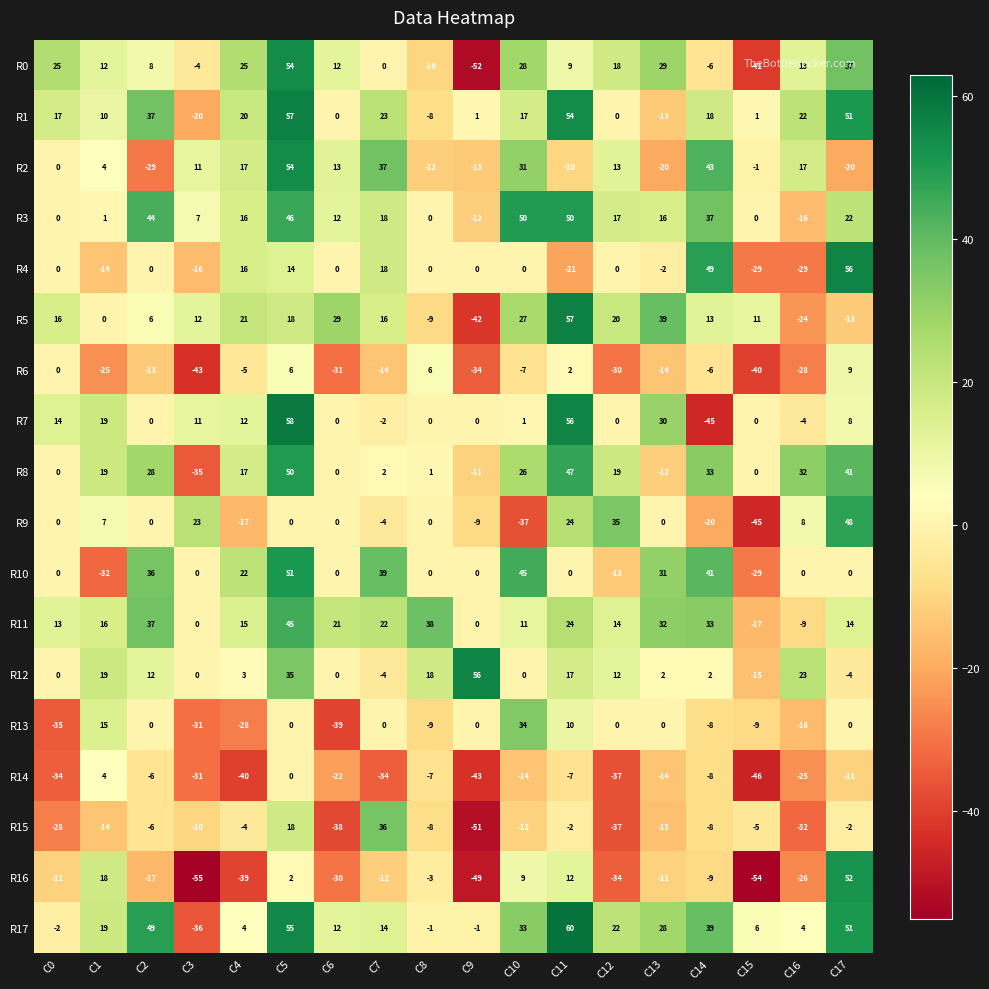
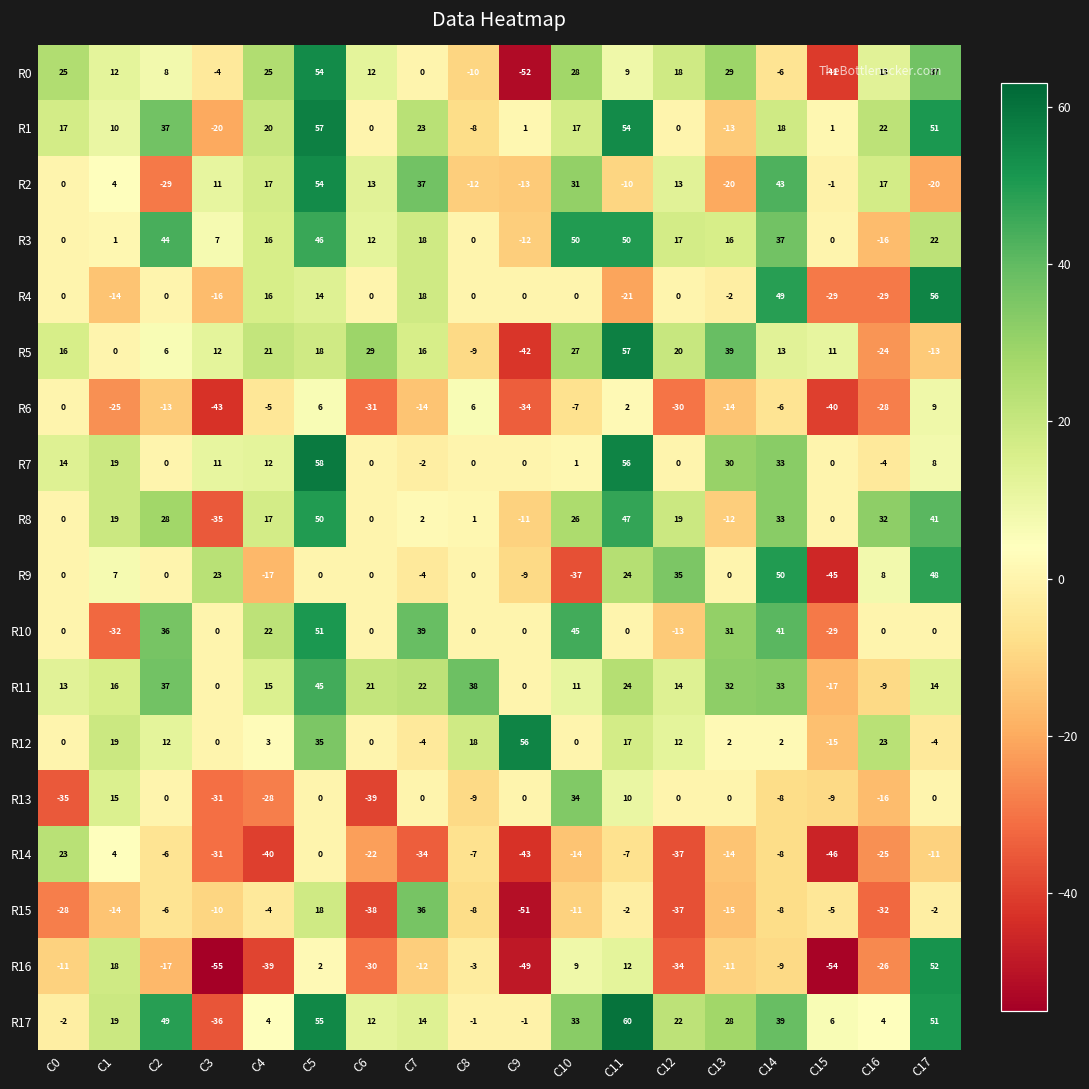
R7, C14: -45 -> 33
R9, C14: -20 -> 50
R14, C0: -34 -> 23
